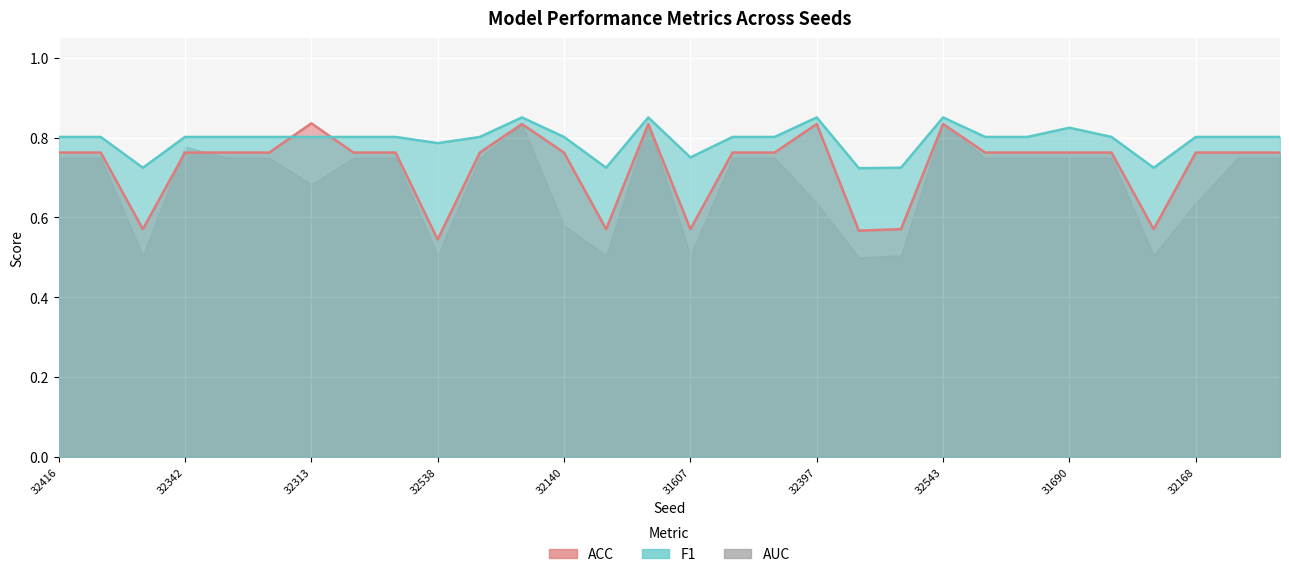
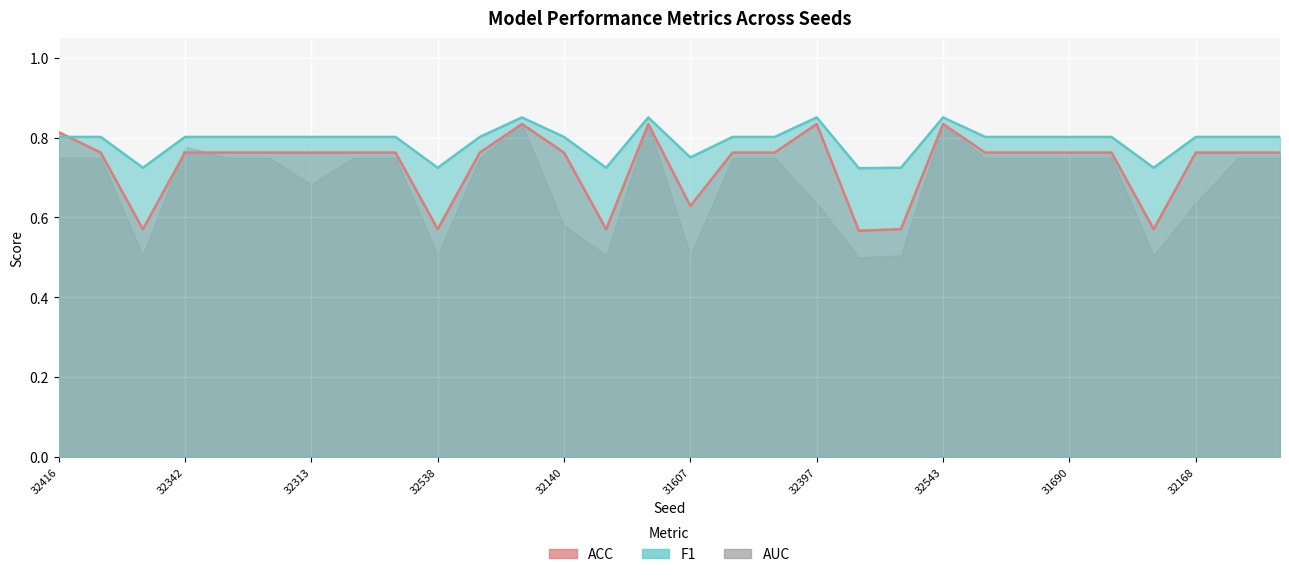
ACC, 32416: 0.76 -> 0.81
ACC, 32313: 0.84 -> 0.76
ACC, 32538: 0.54 -> 0.57
F1, 32538: 0.79 -> 0.72
ACC, 31607: 0.57 -> 0.63
F1, 31690: 0.83 -> 0.80
